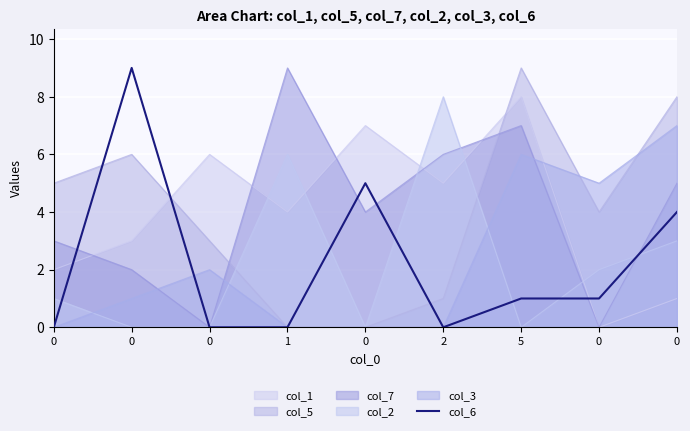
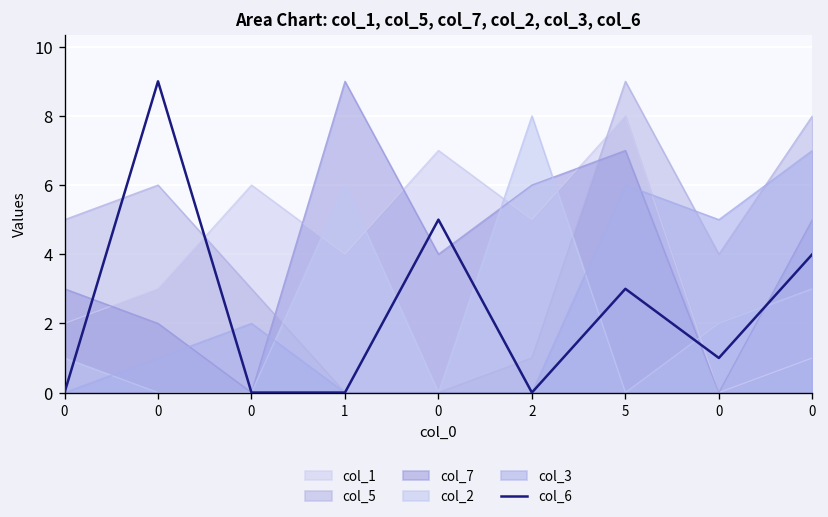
col_6, 5: 1 -> 3
